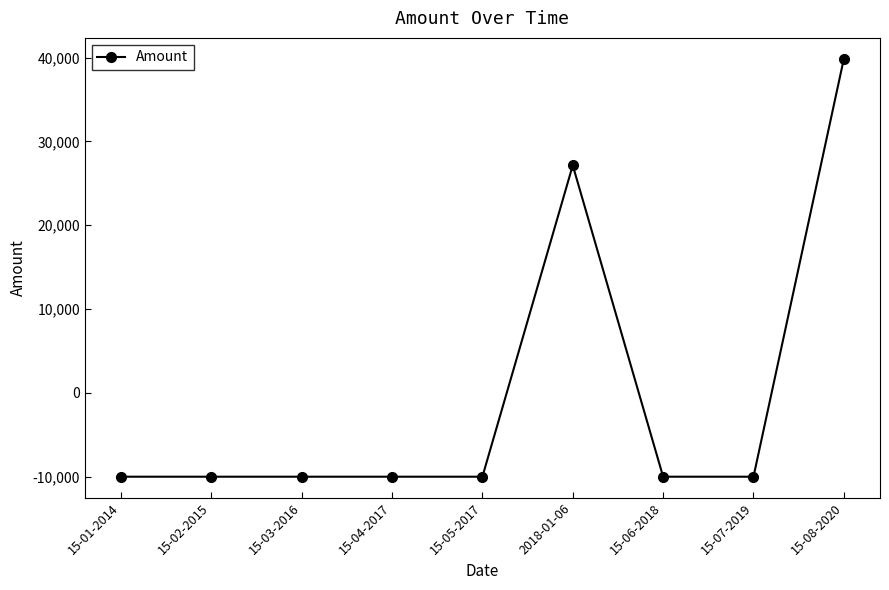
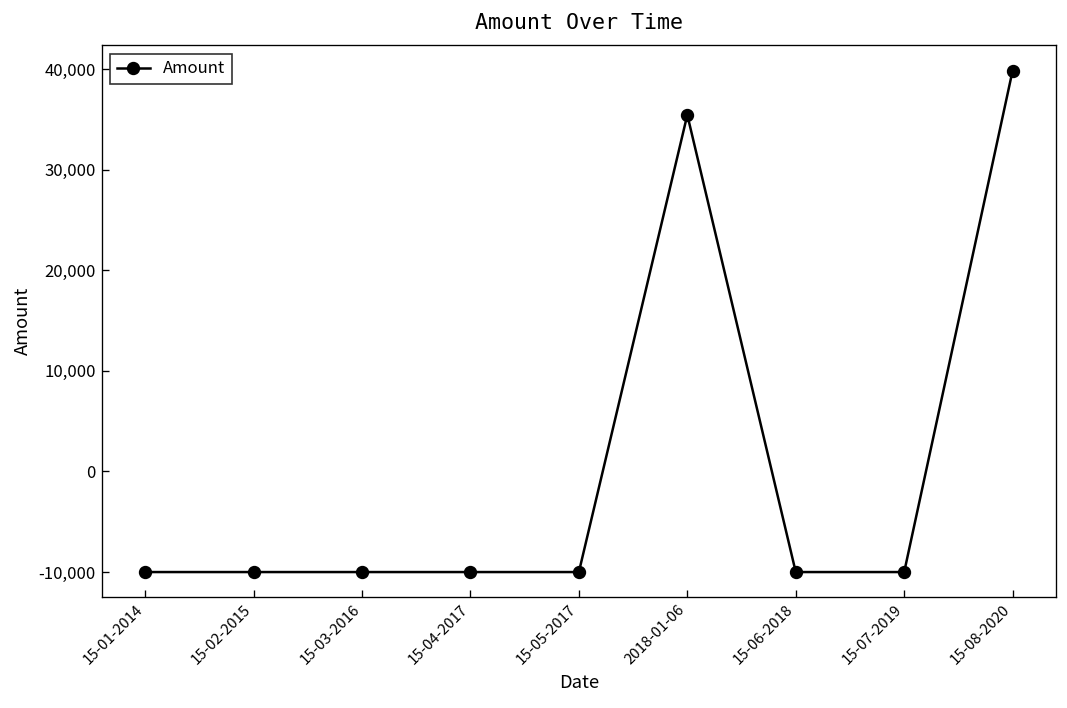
2018-01-06: 27,000 -> 35,000
